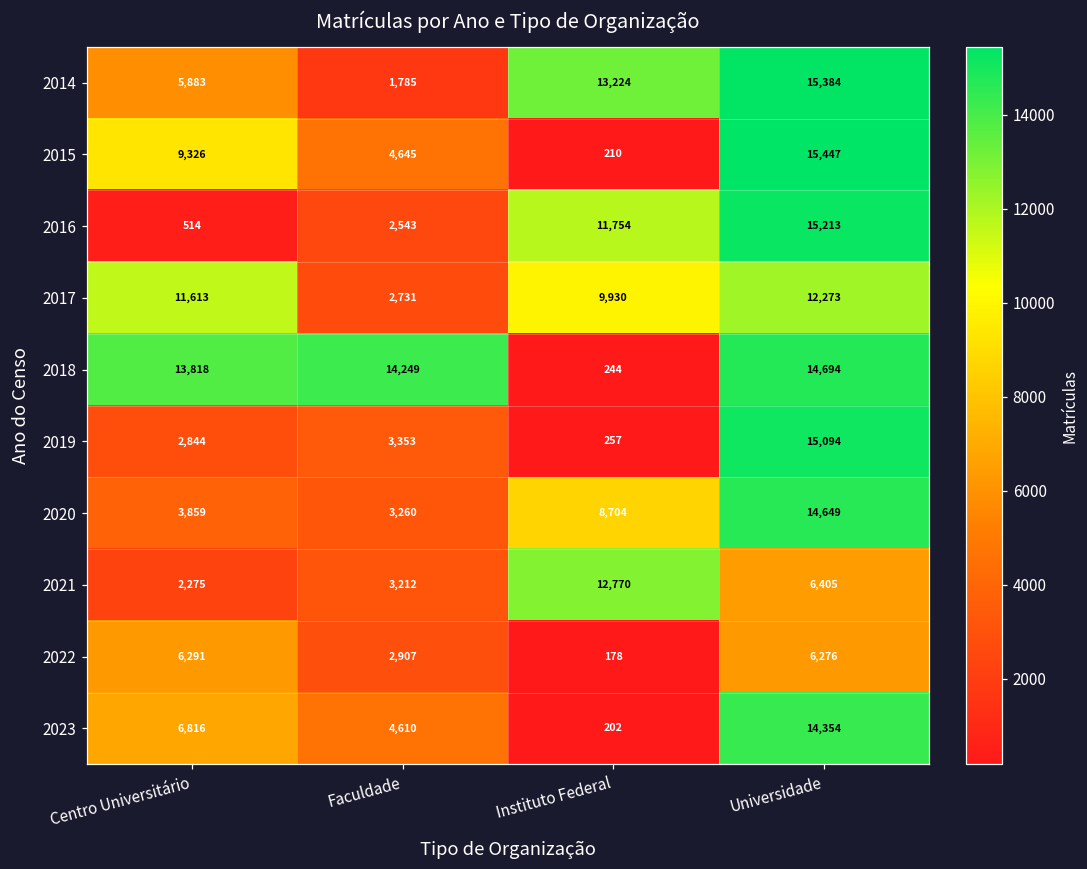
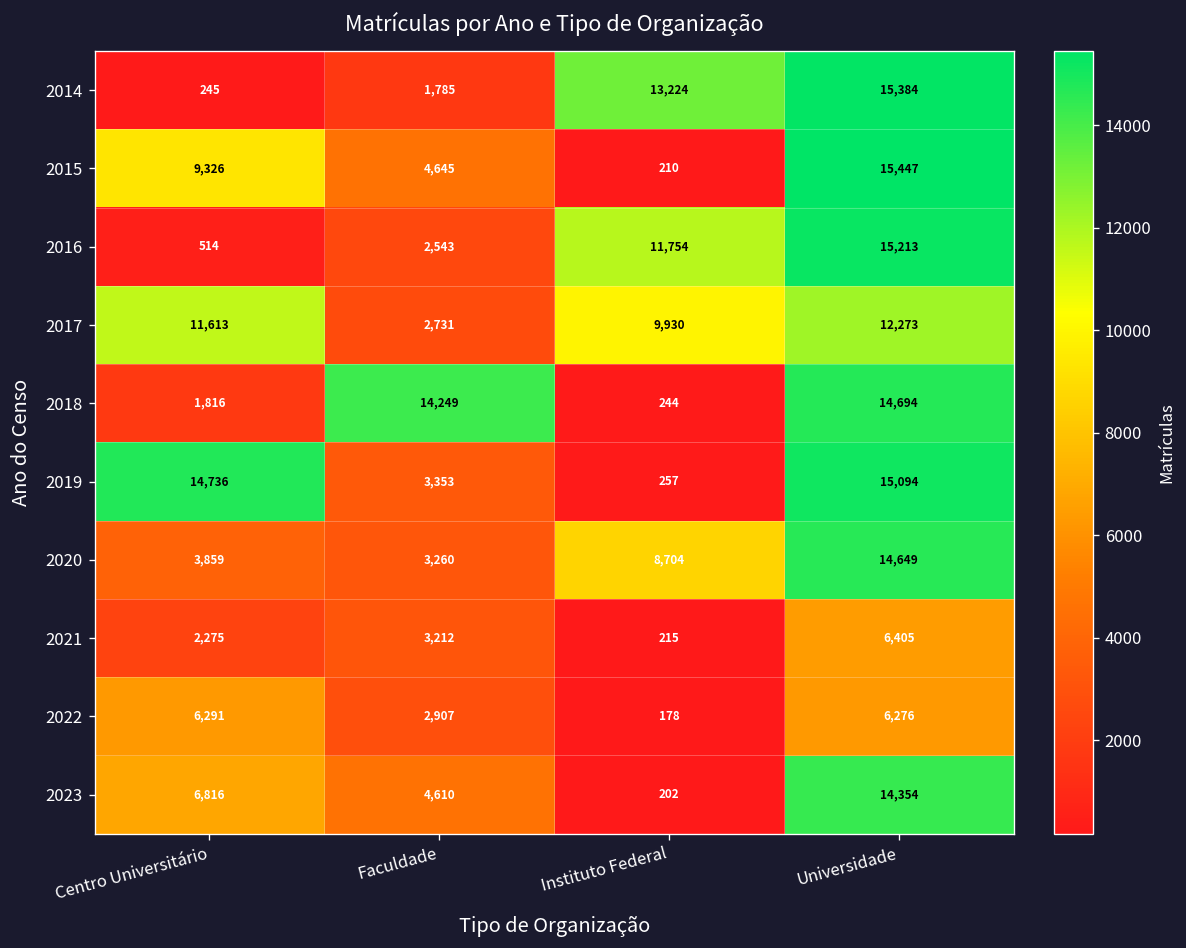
2014, Centro Universitário: 5,883 -> 245
2018, Centro Universitário: 13,818 -> 1,816
2019, Centro Universitário: 2,844 -> 14,736
2021, Instituto Federal: 12,770 -> 215
